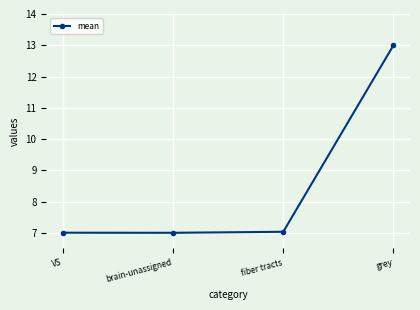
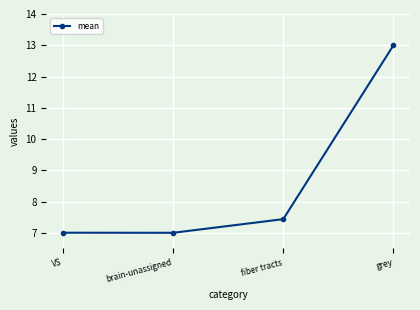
fiber tracts: 7.0 -> 7.4
